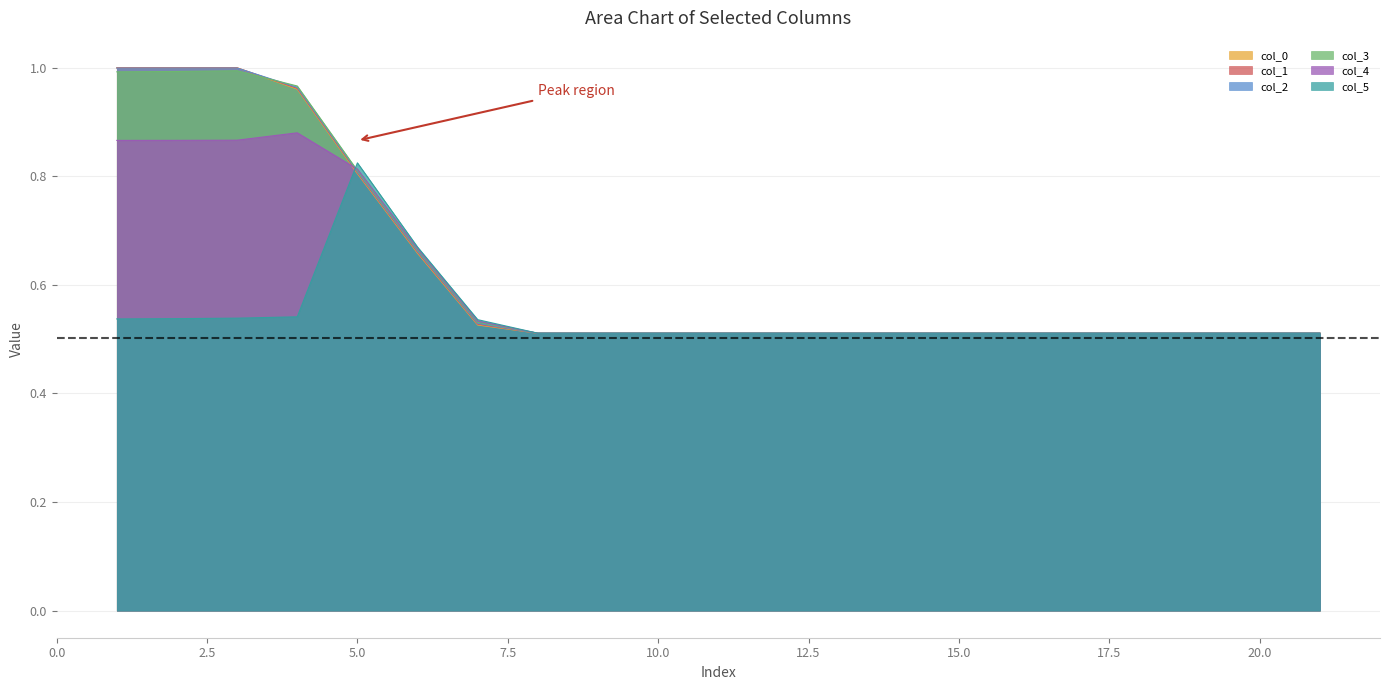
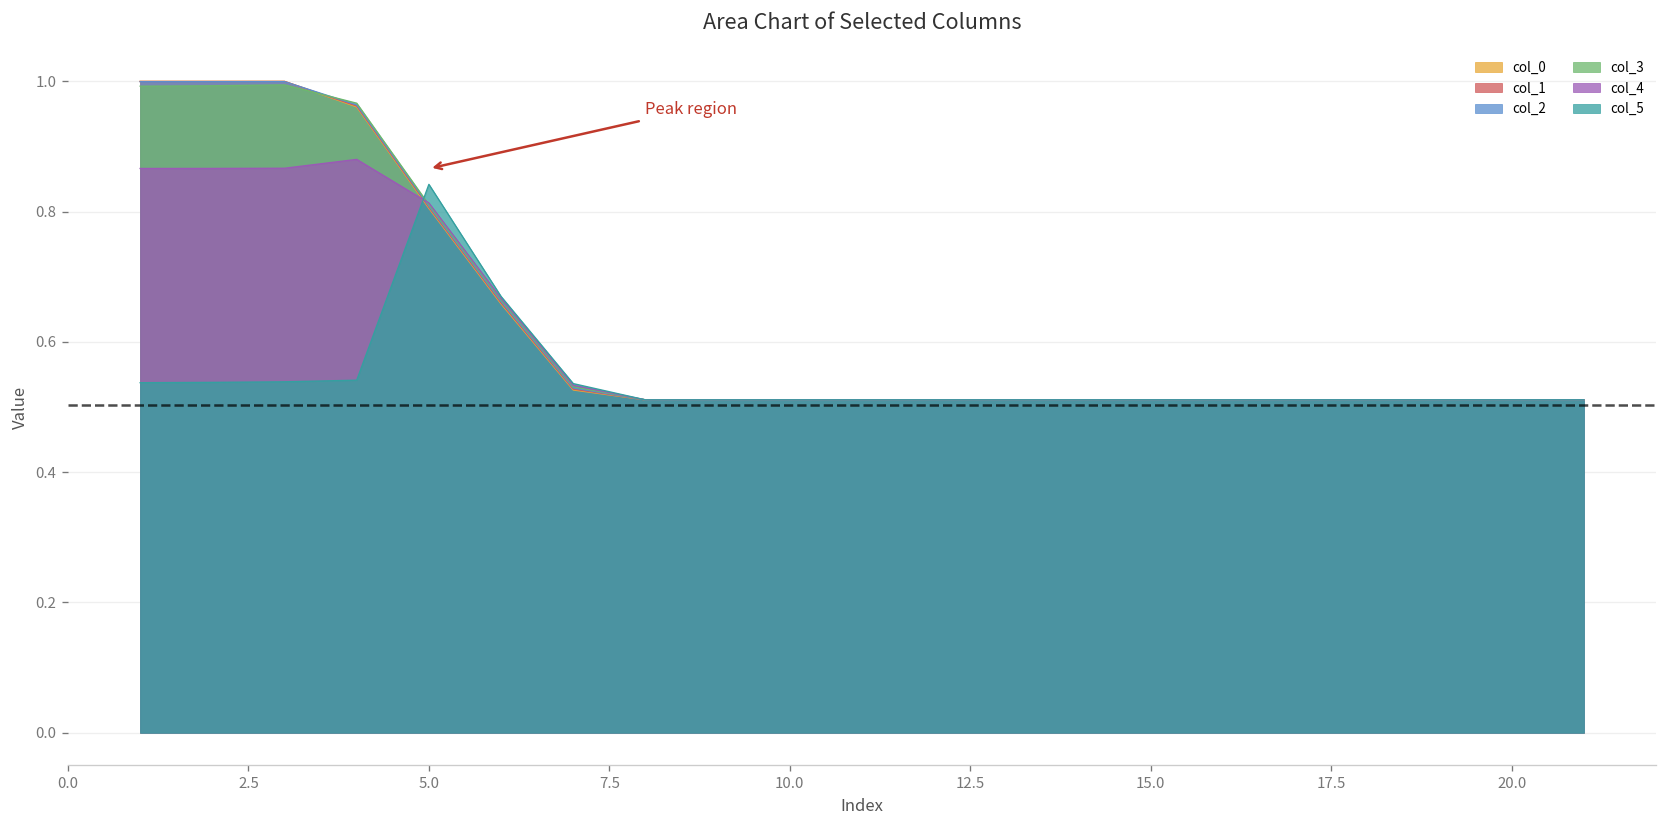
col_5, 5.0: 0.82 -> 0.84
